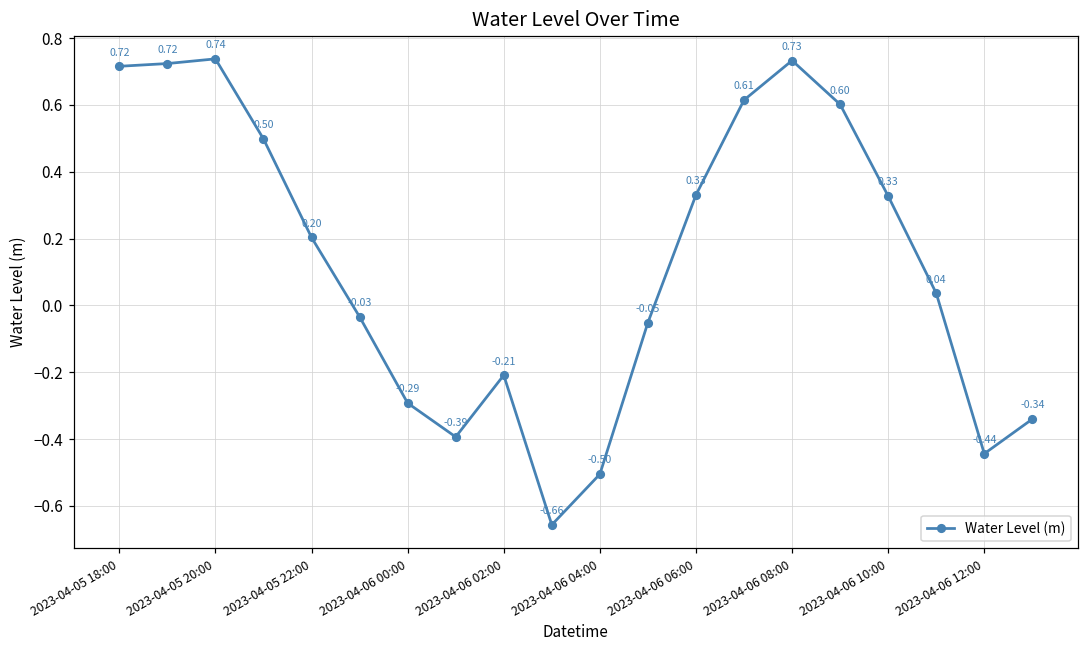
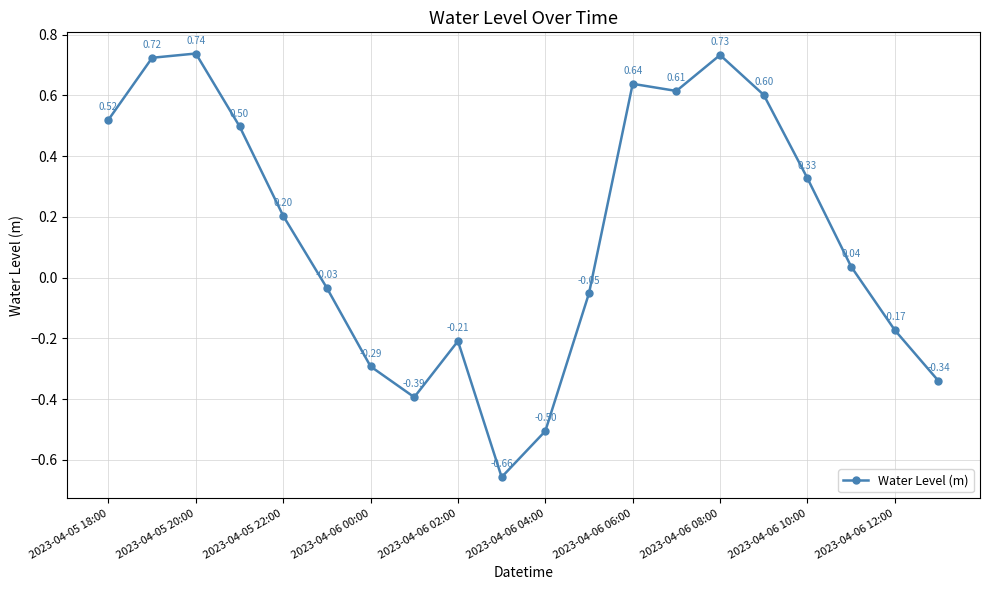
2023-04-05 18:00: 0.72 -> 0.52
2023-04-06 06:00: 0.33 -> 0.64
2023-04-06 12:00: -0.44 -> -0.17
